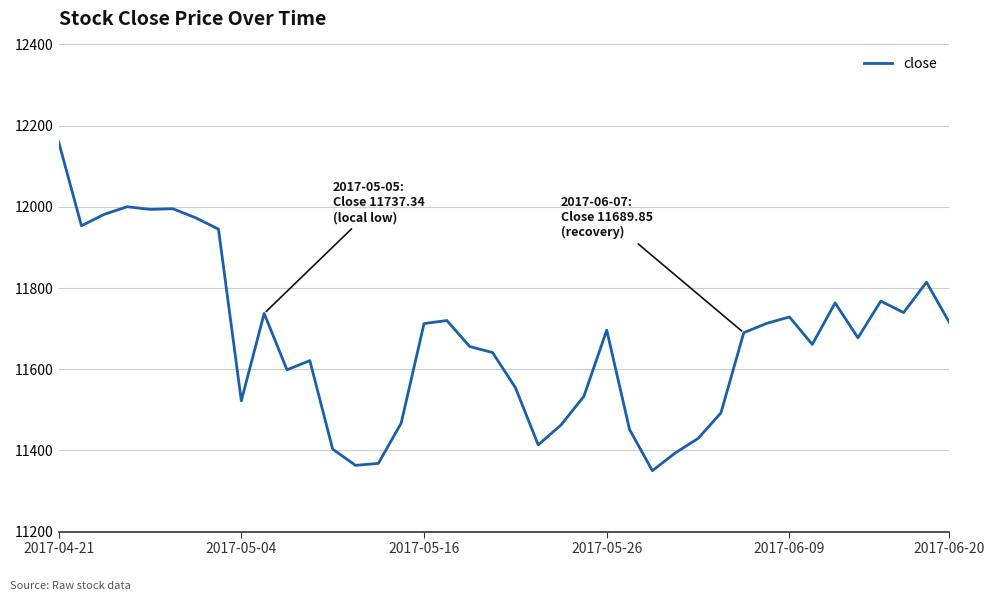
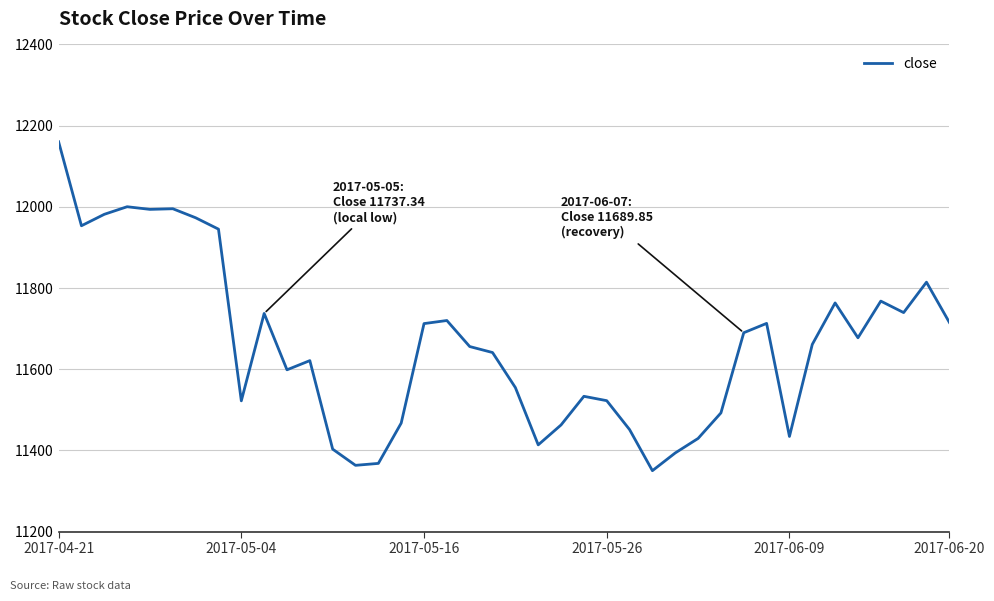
2017-05-26: 11700 -> 11520
2017-06-09: 11730 -> 11430
